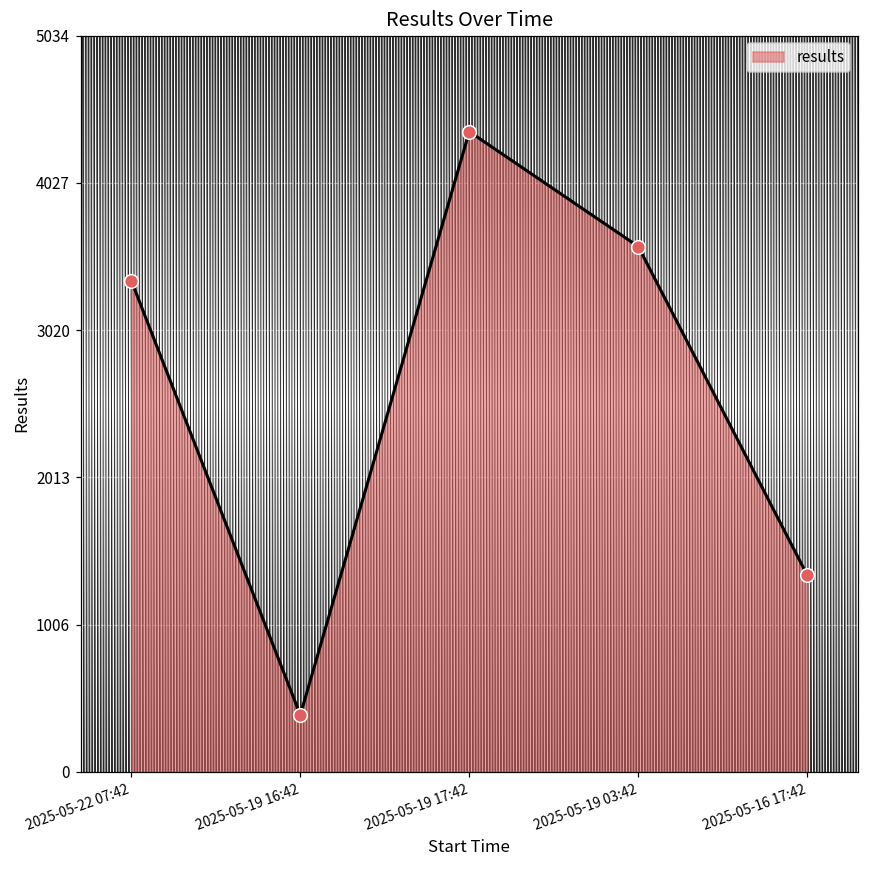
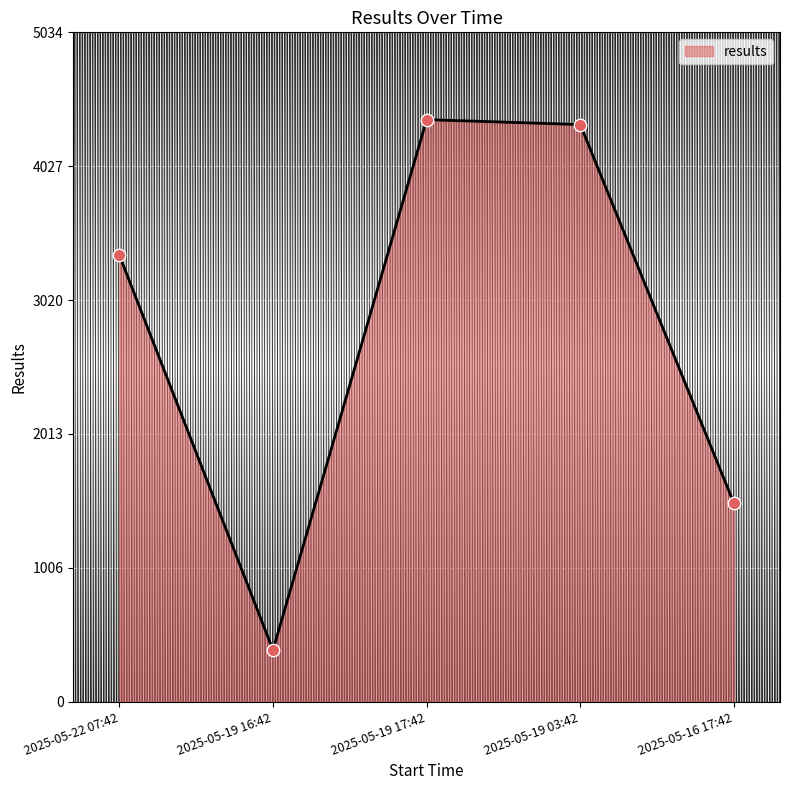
2025-05-19 03:42: 3590 -> 4340
2025-05-16 17:42: 1340 -> 1490
